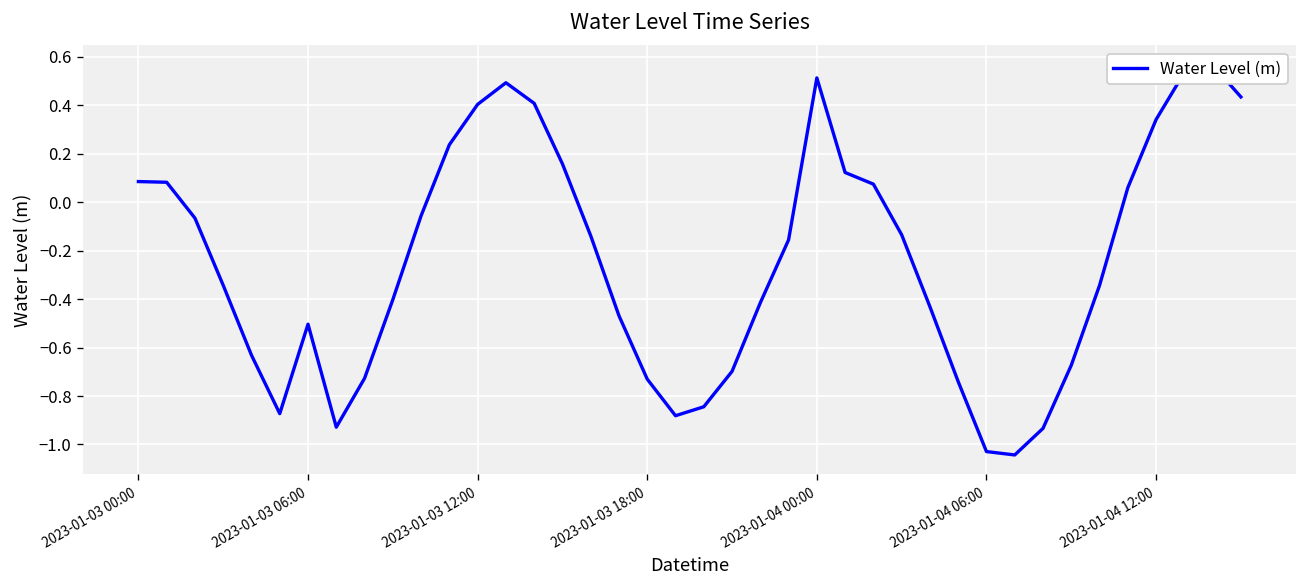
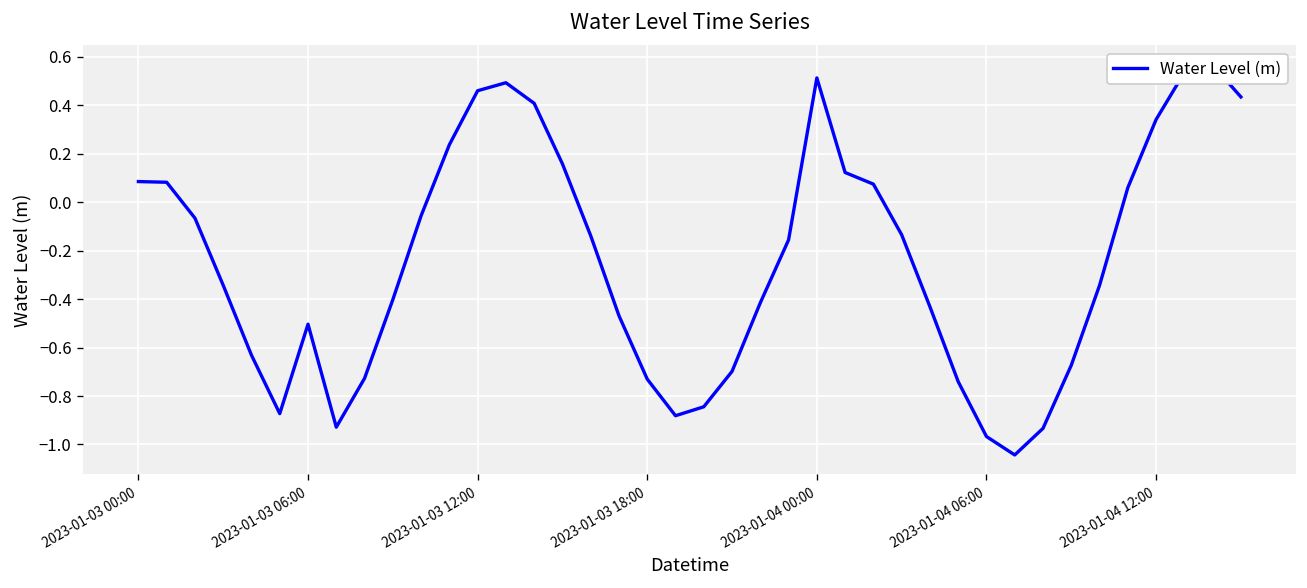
2023-01-03 12:00: 0.40 -> 0.46
2023-01-04 06:00: -1.03 -> -0.97
